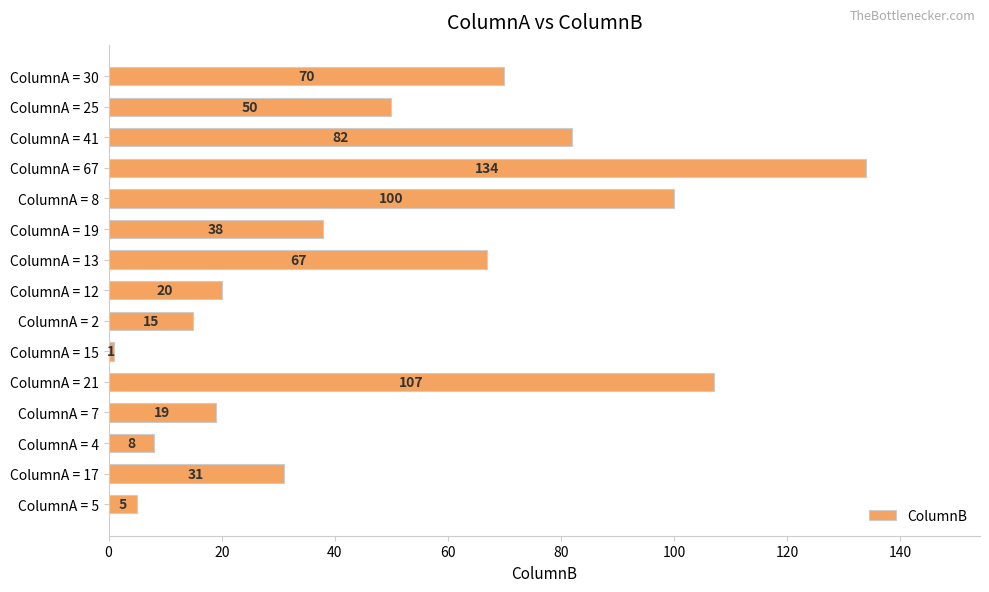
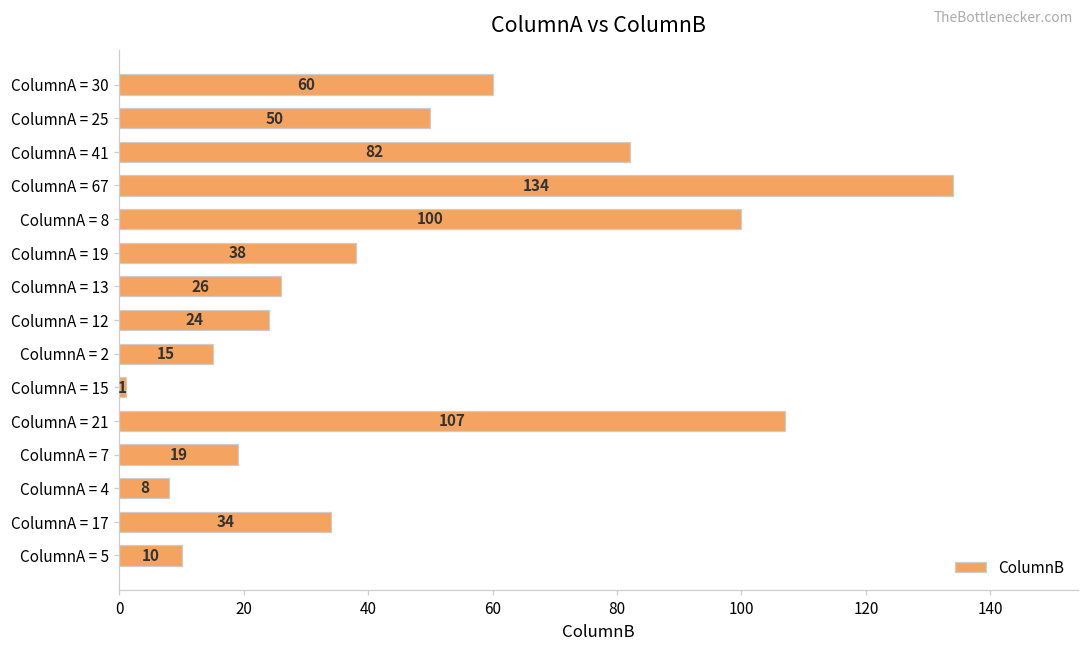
ColumnA = 30: 70 -> 60
ColumnA = 13: 67 -> 26
ColumnA = 12: 20 -> 24
ColumnA = 17: 31 -> 34
ColumnA = 5: 5 -> 10
